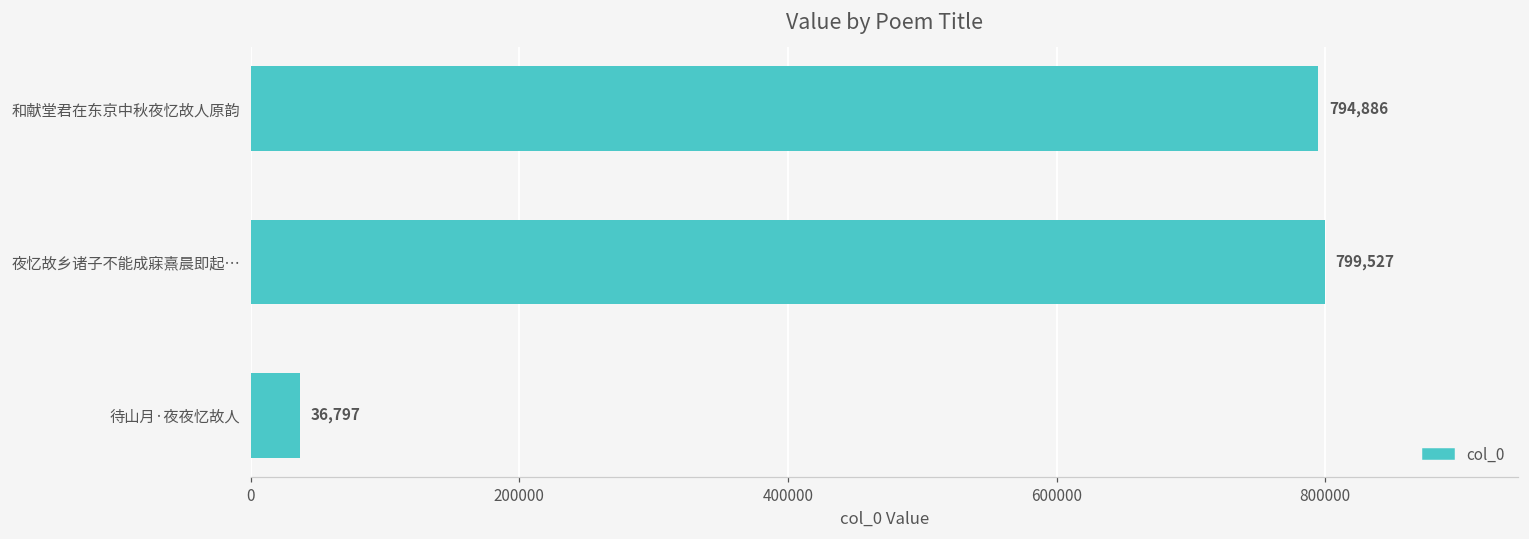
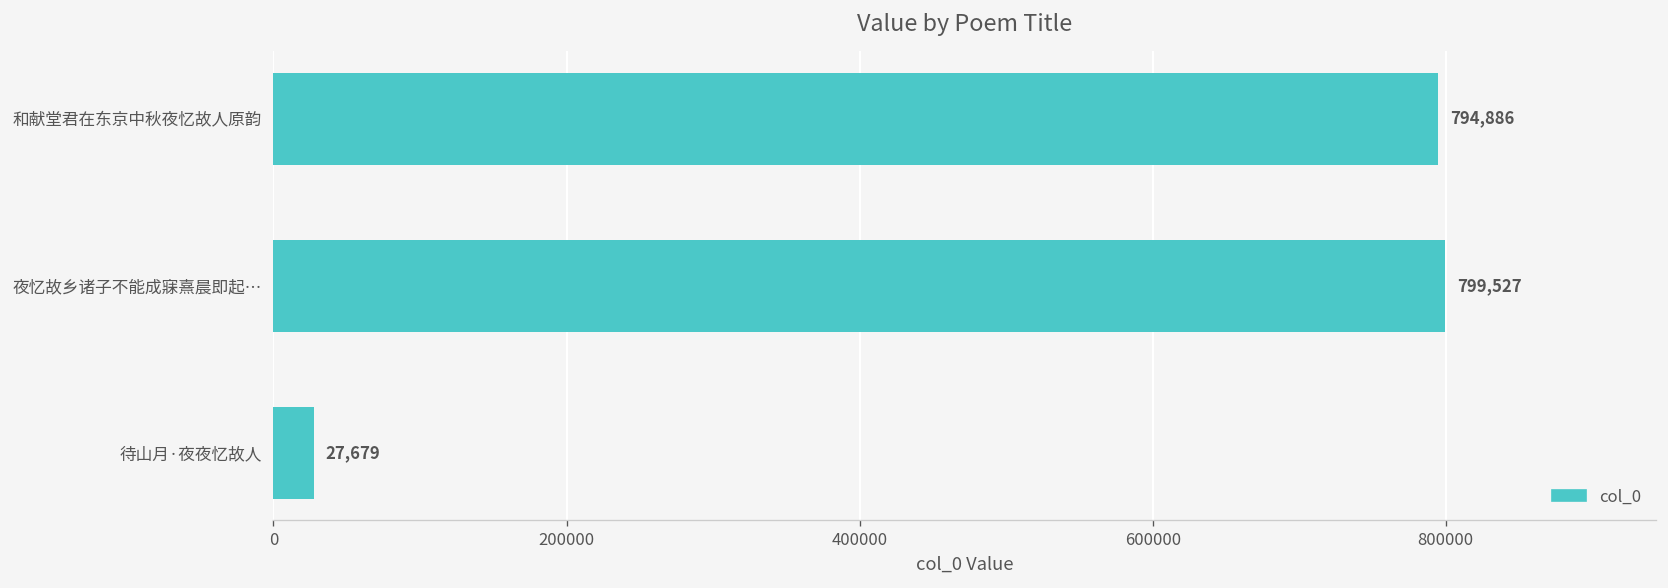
待山月·夜夜忆故人: 36,797 -> 27,679
